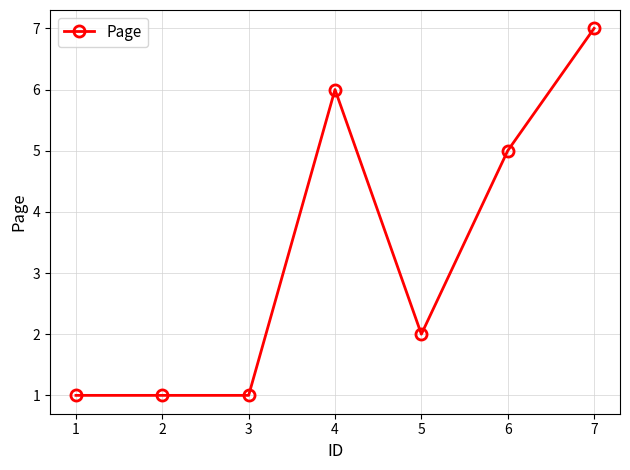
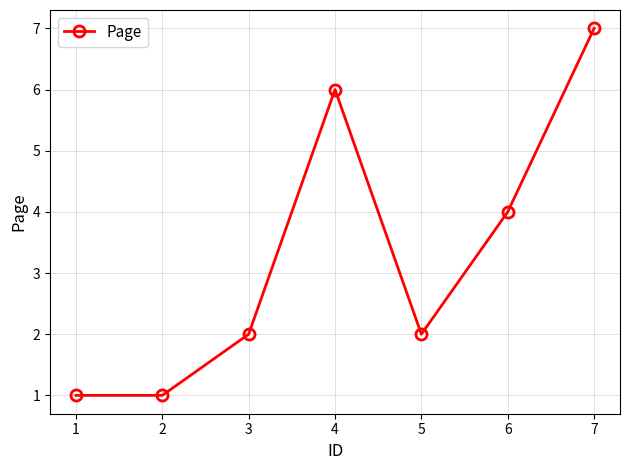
3: 1 -> 2
6: 5 -> 4
